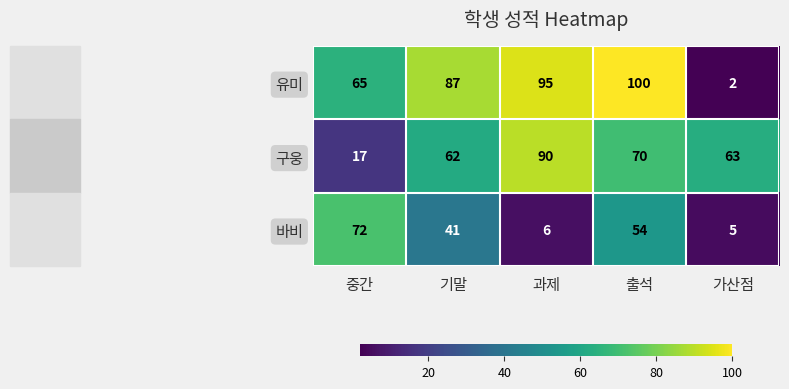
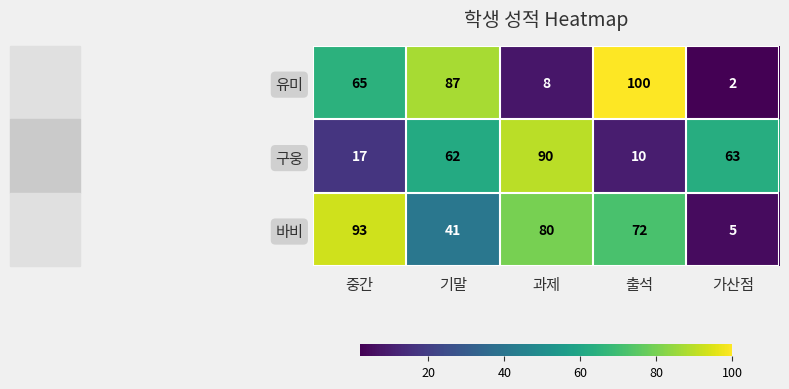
유미, 과제: 95 -> 8
구웅, 출석: 70 -> 10
바비, 중간: 72 -> 93
바비, 과제: 6 -> 80
바비, 출석: 54 -> 72
